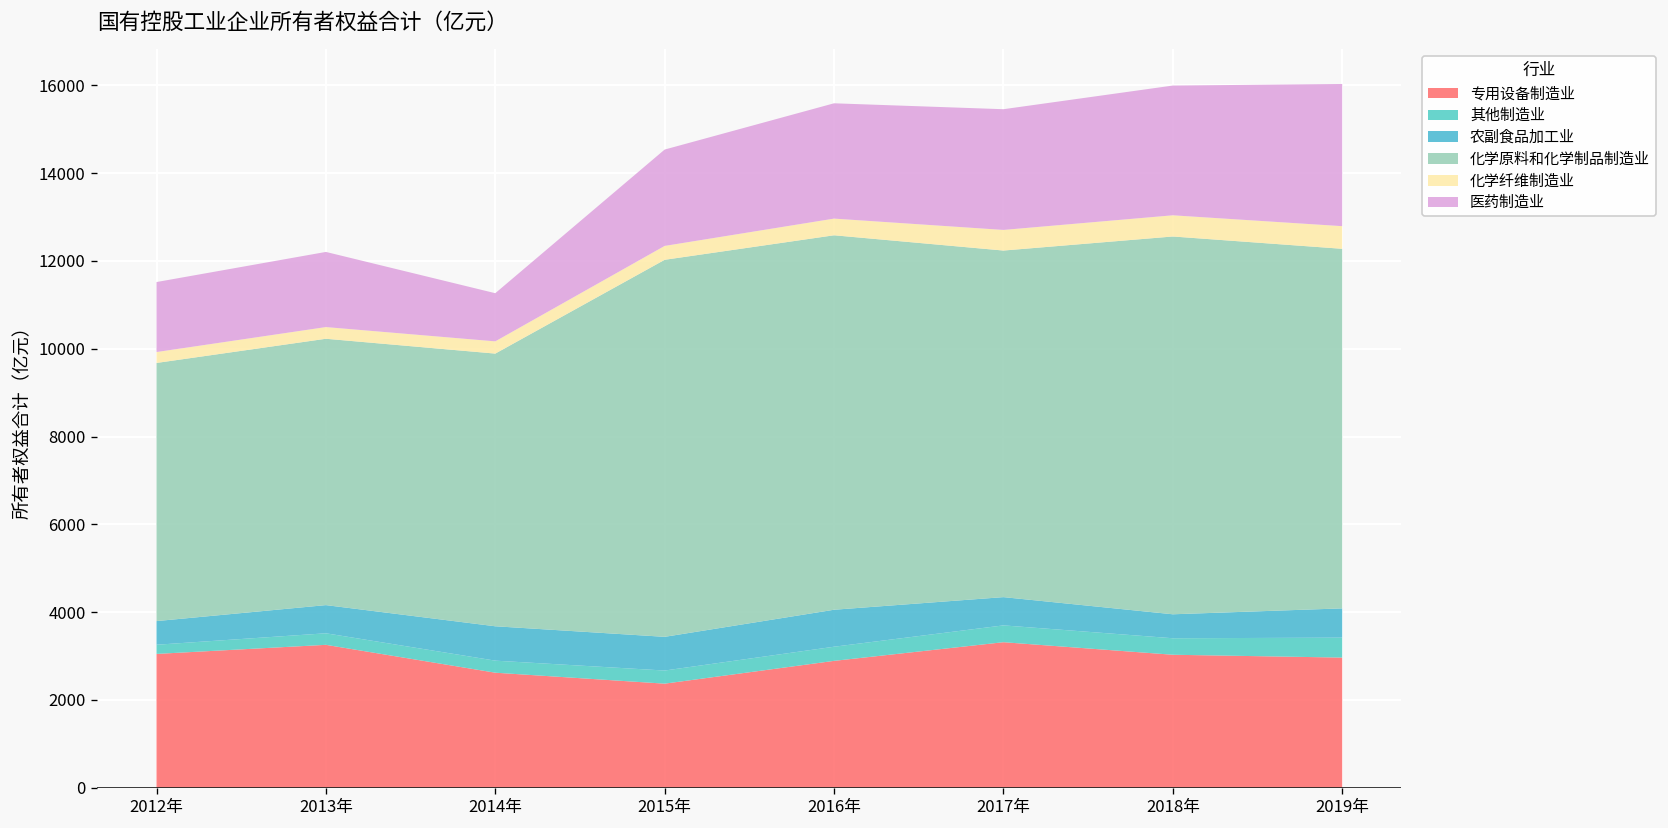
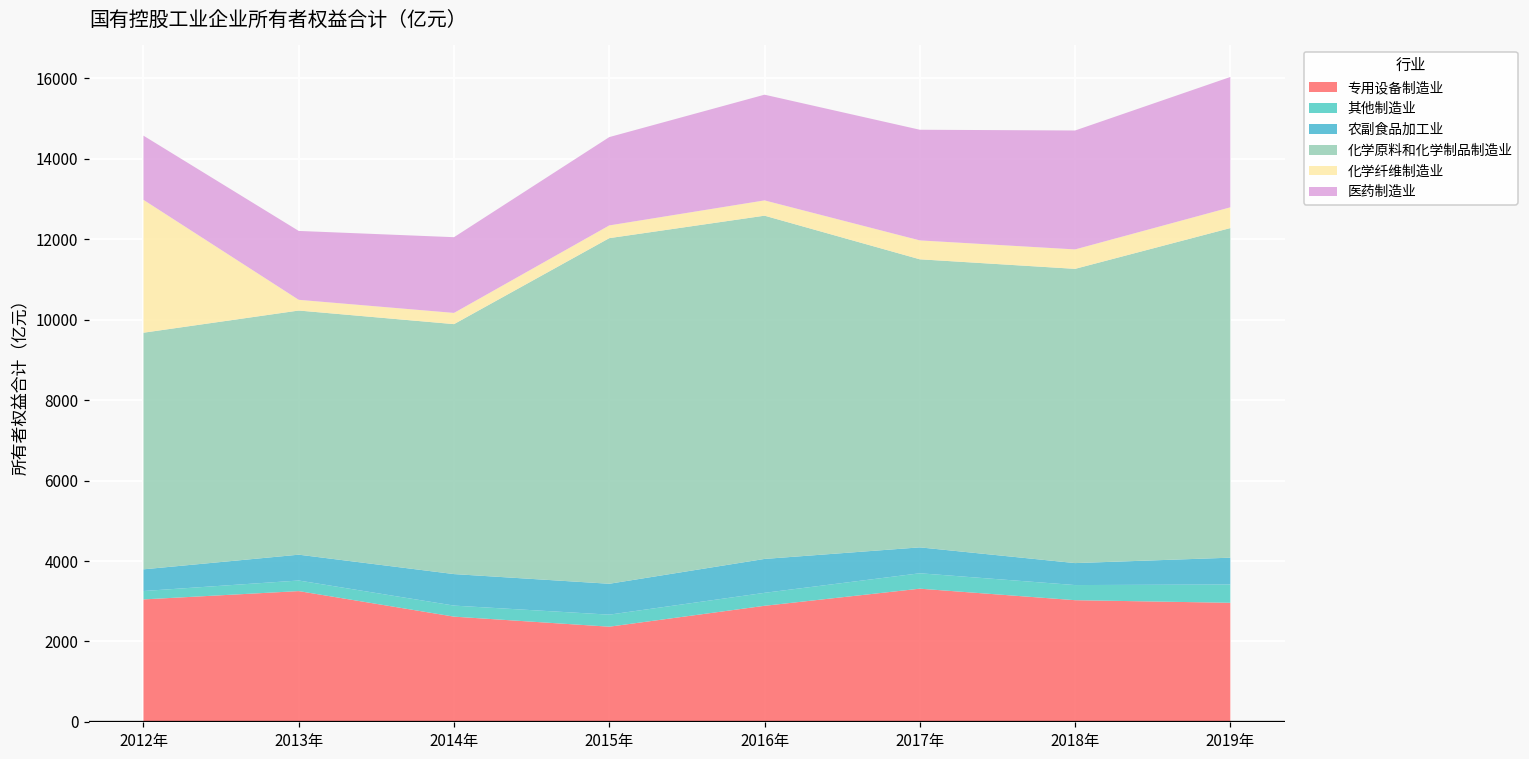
化学纤维制造业, 2012年: 200 -> 3300
医药制造业, 2014年: 1100 -> 1900
化学原料和化学制品制造业, 2017年: 7900 -> 7200
化学原料和化学制品制造业, 2018年: 8600 -> 7300
